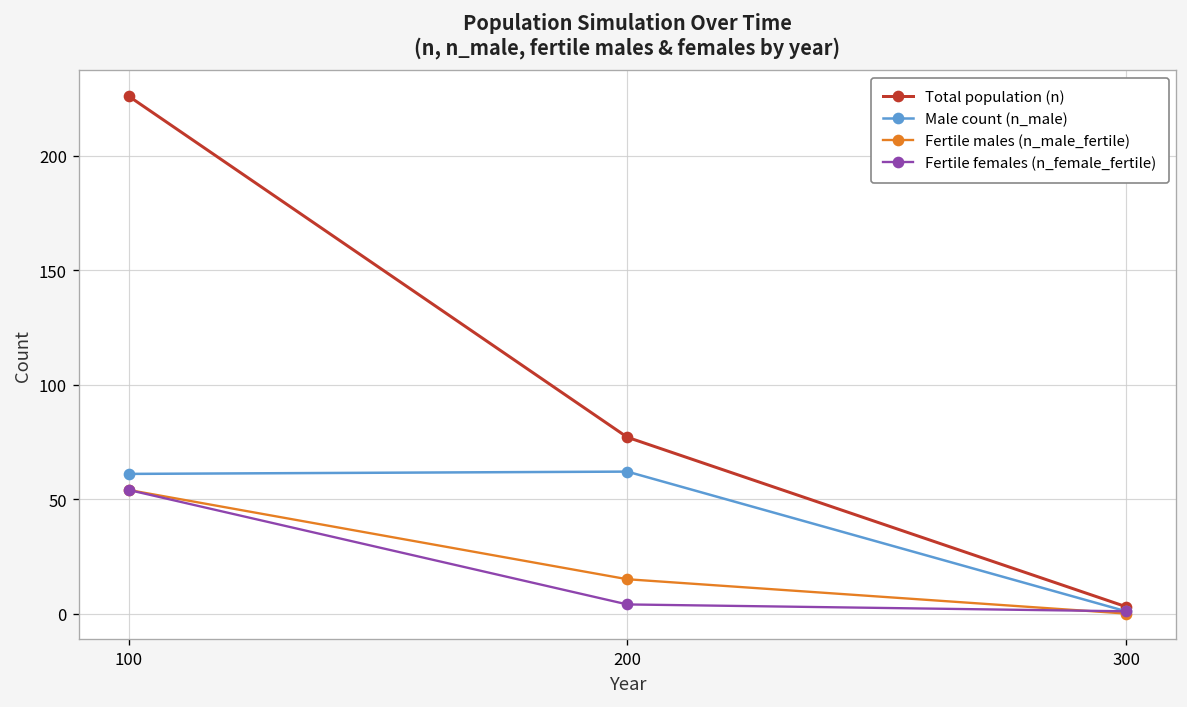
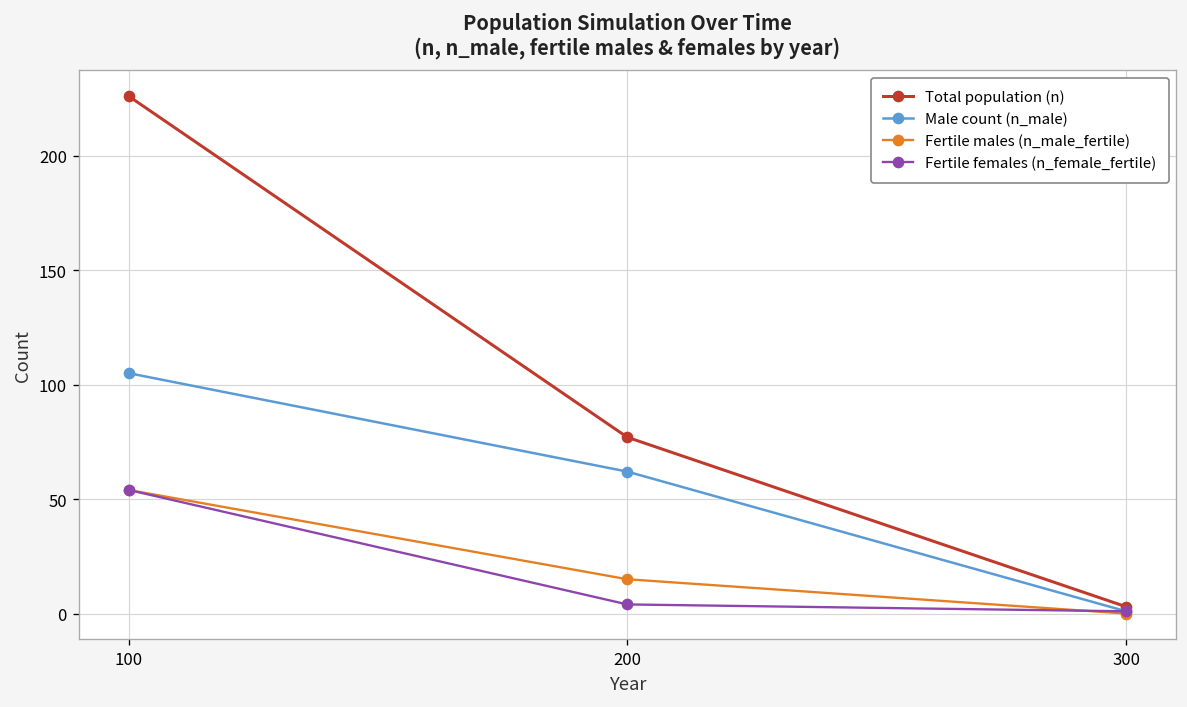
Male count (n_male), 100: 61 -> 105
